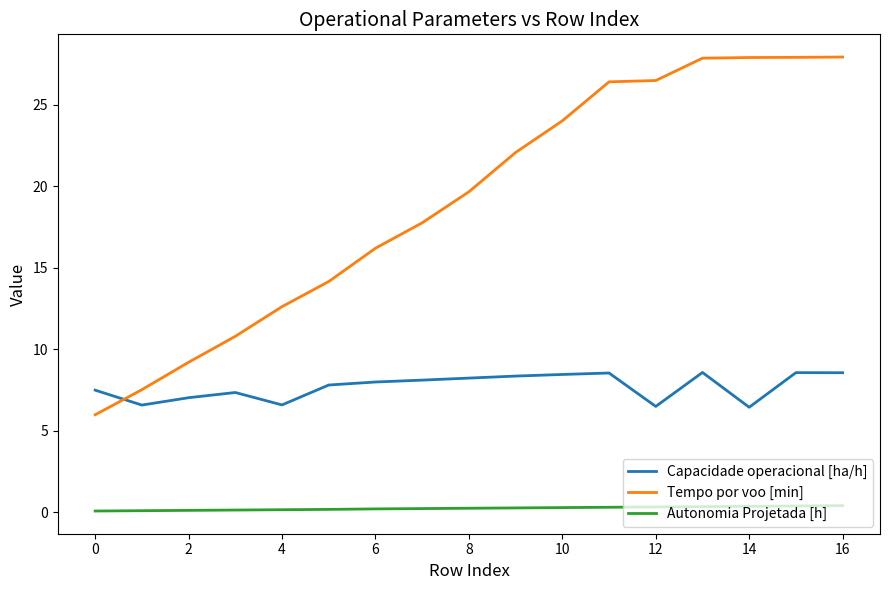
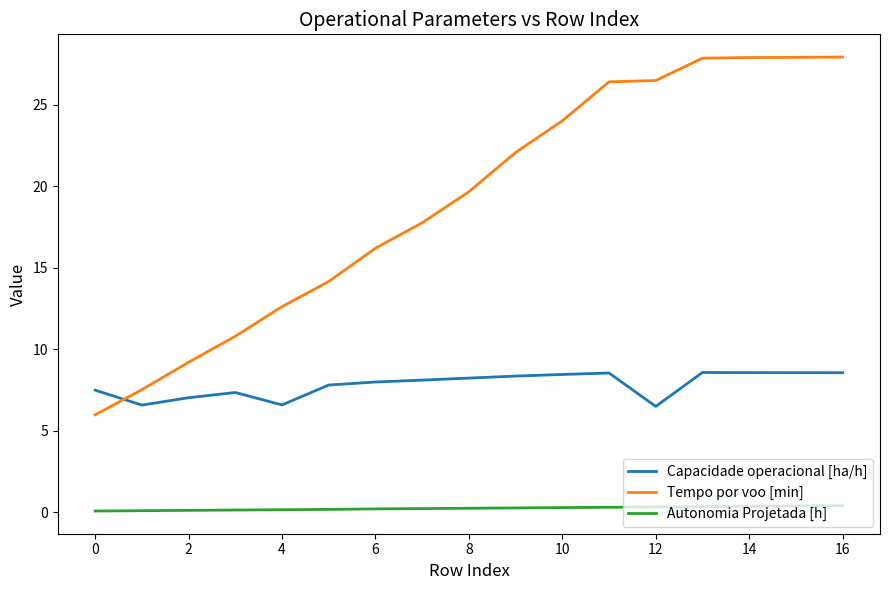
Capacidade operacional [ha/h], 14: 6.5 -> 8.6
